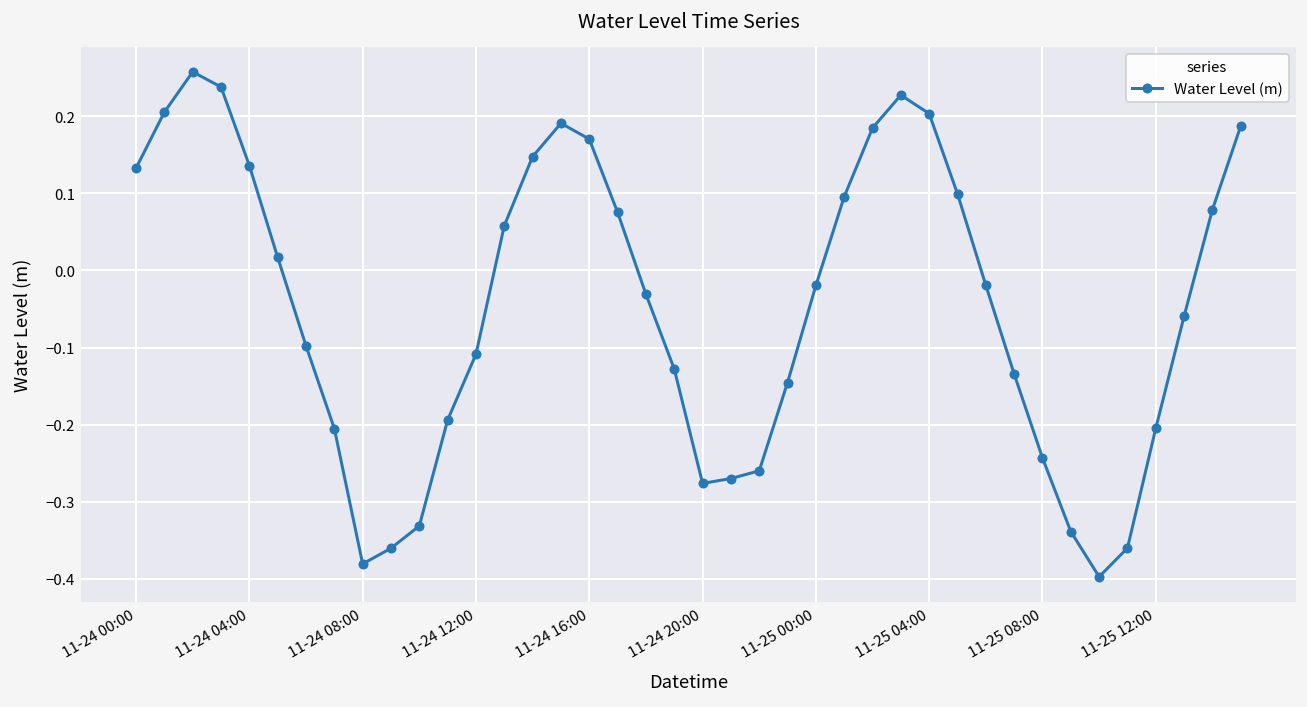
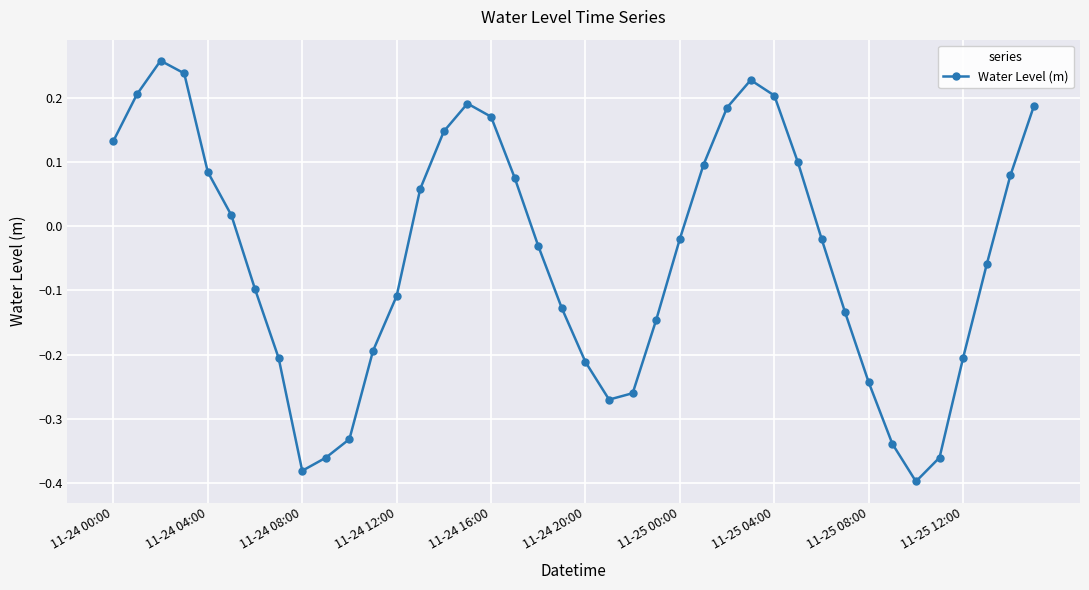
11-24 04:00: 0.14 -> 0.08
11-24 20:00: -0.28 -> -0.21
